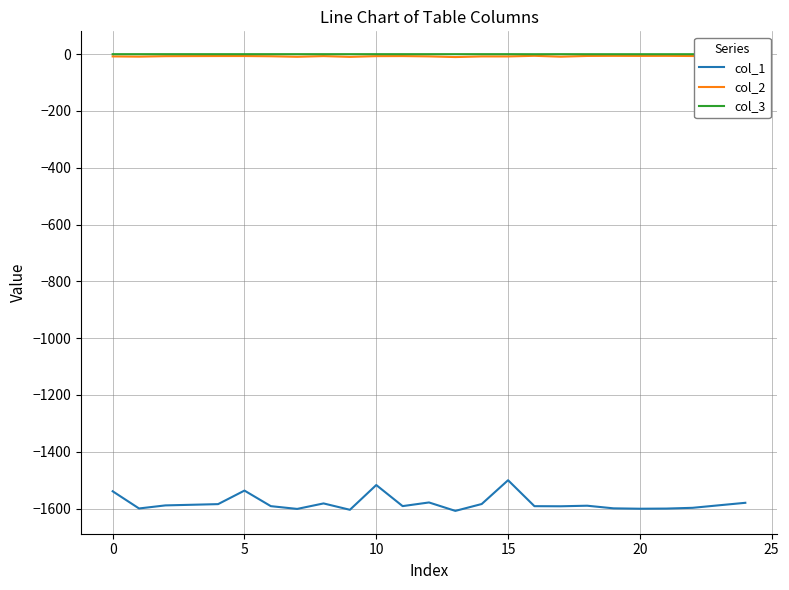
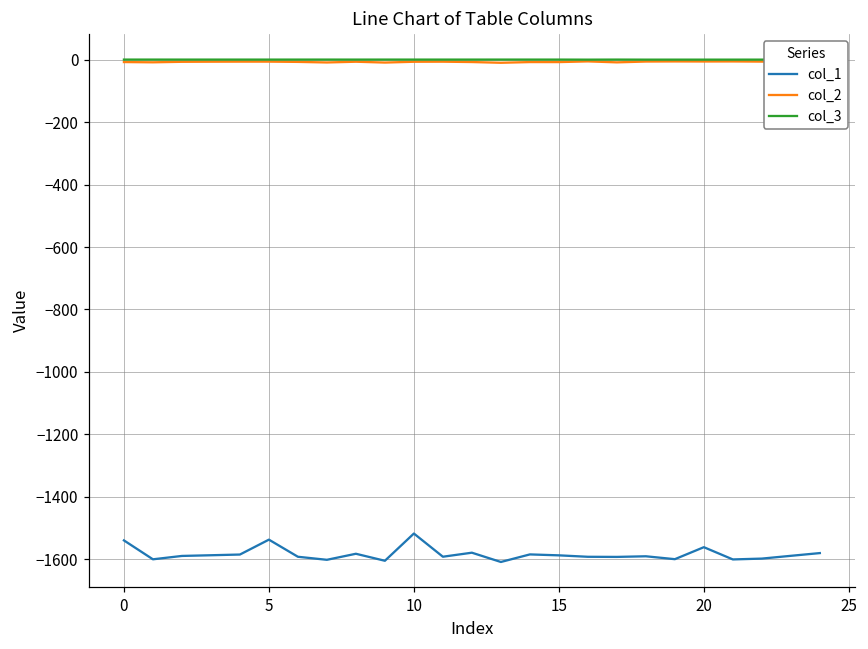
col_1, 15: -1500 -> -1590
col_1, 20: -1600 -> -1560
